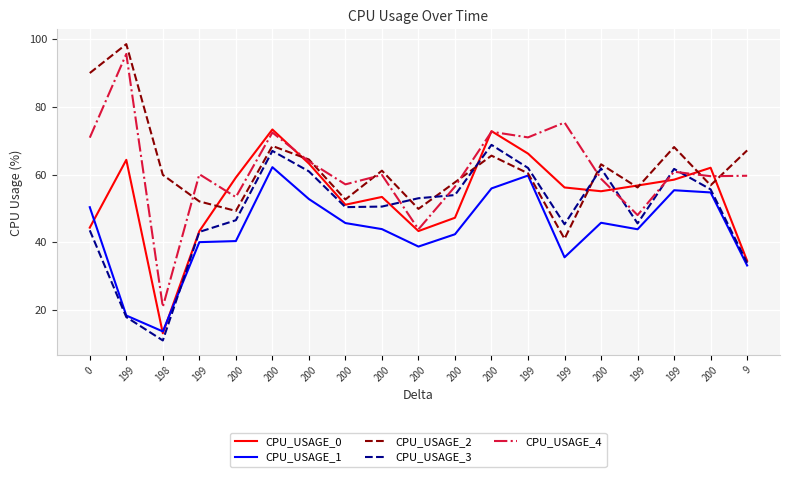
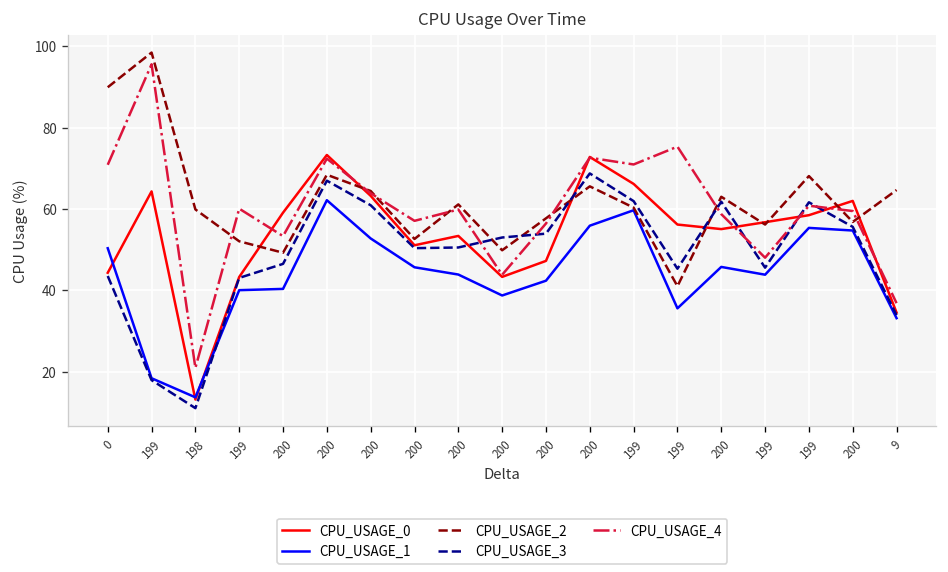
CPU_USAGE_2, 9: 67 -> 65
CPU_USAGE_4, 9: 60 -> 37
